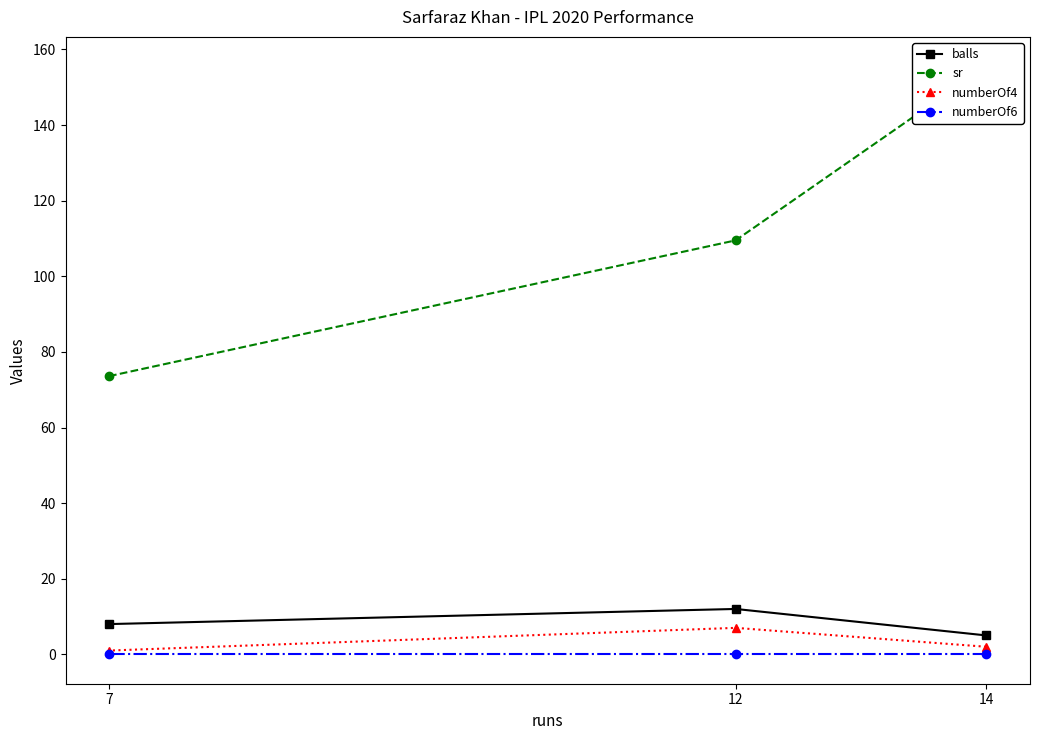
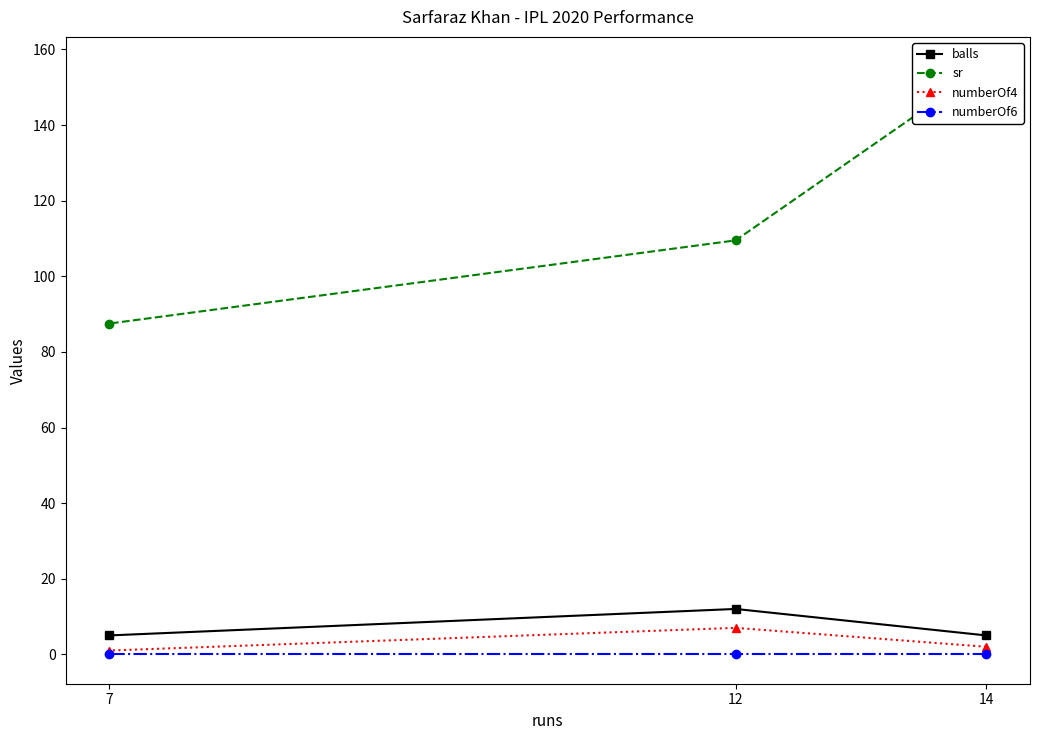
balls, 7: 8 -> 5
sr, 7: 74 -> 88
